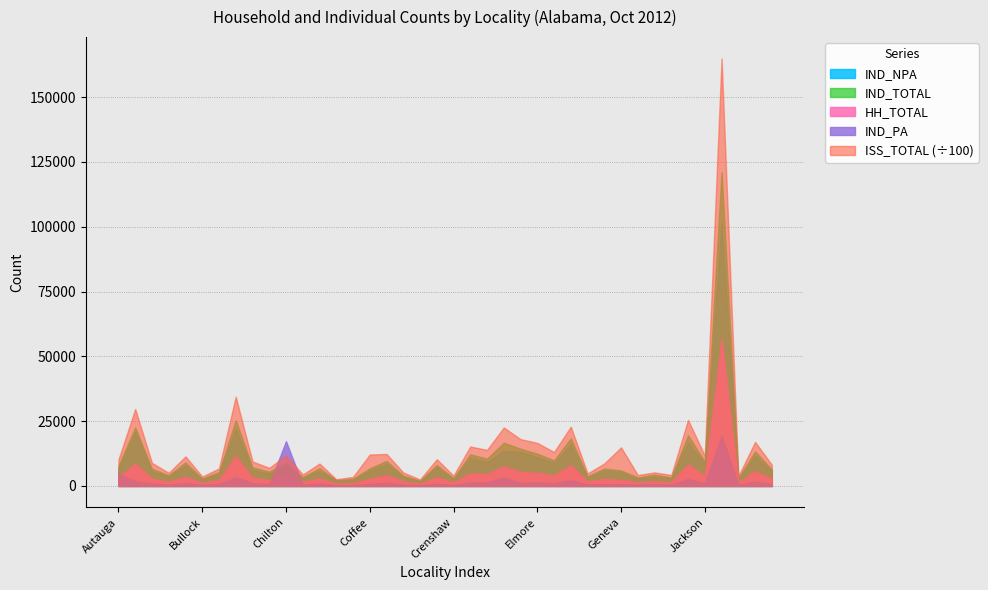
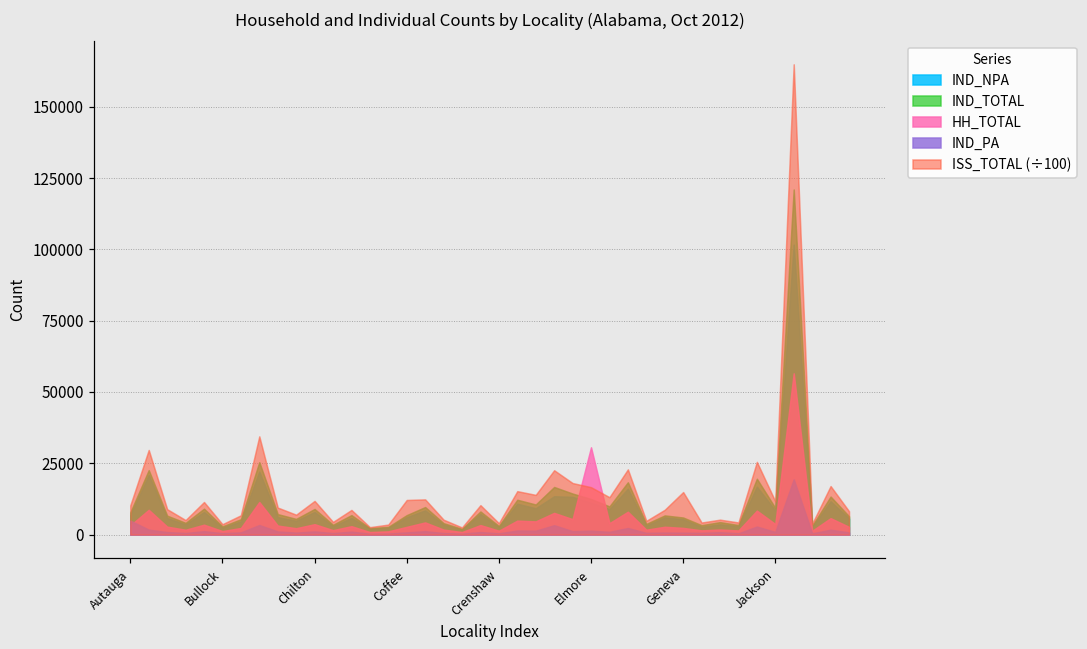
IND_PA, Chilton: 17000 -> 1000
HH_TOTAL, Elmore: 5000 -> 31000
